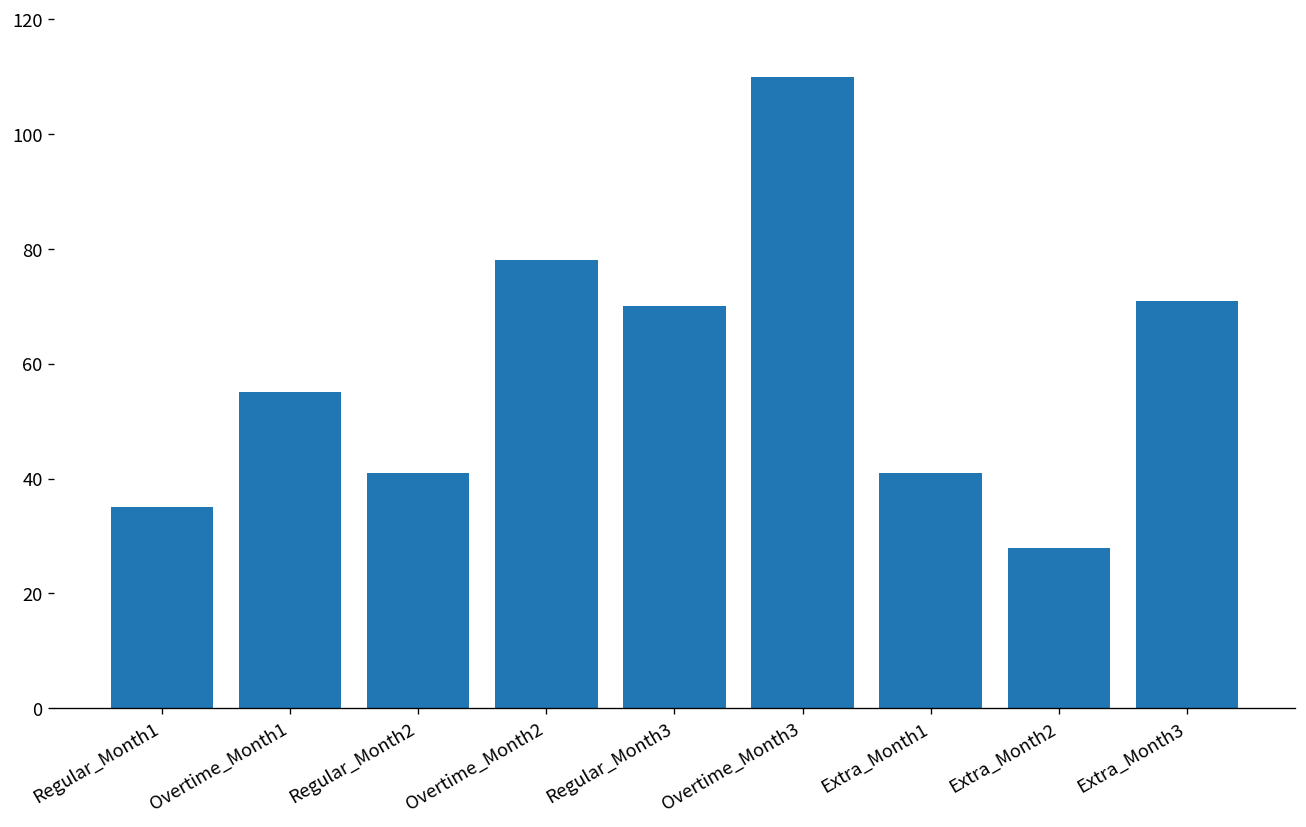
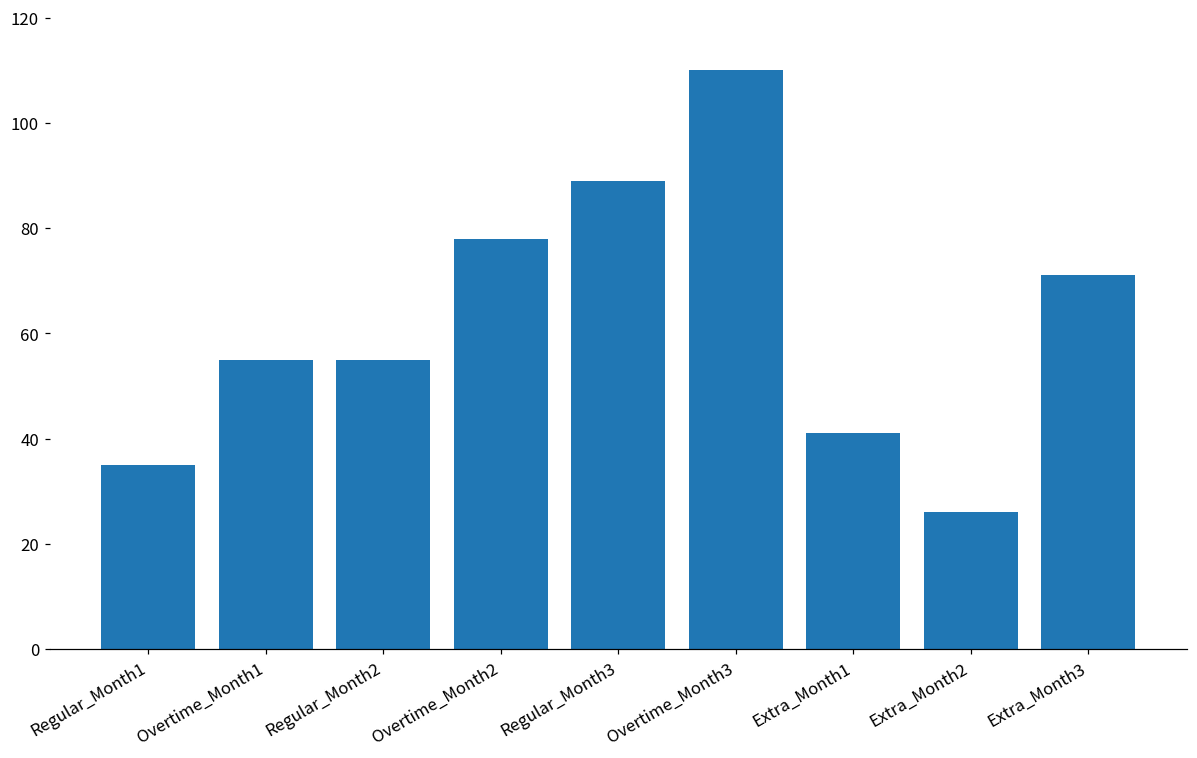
Regular_Month2: 41 -> 55
Regular_Month3: 70 -> 89
Extra_Month2: 28 -> 26
